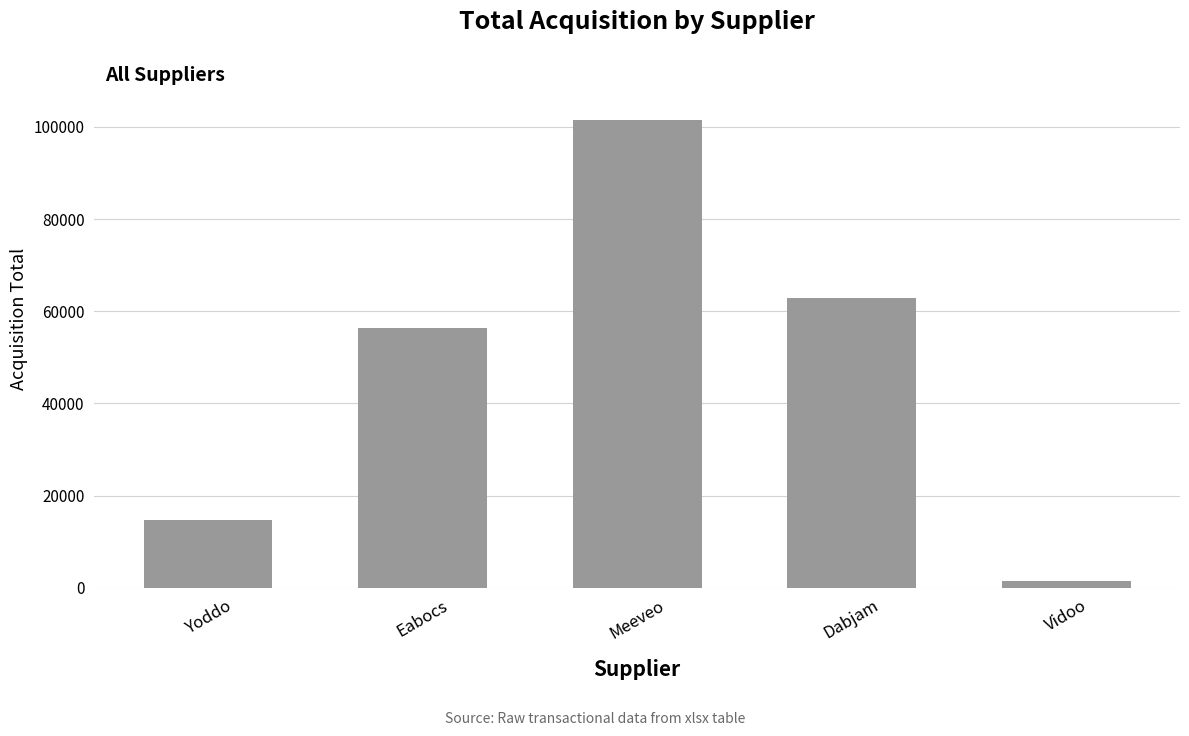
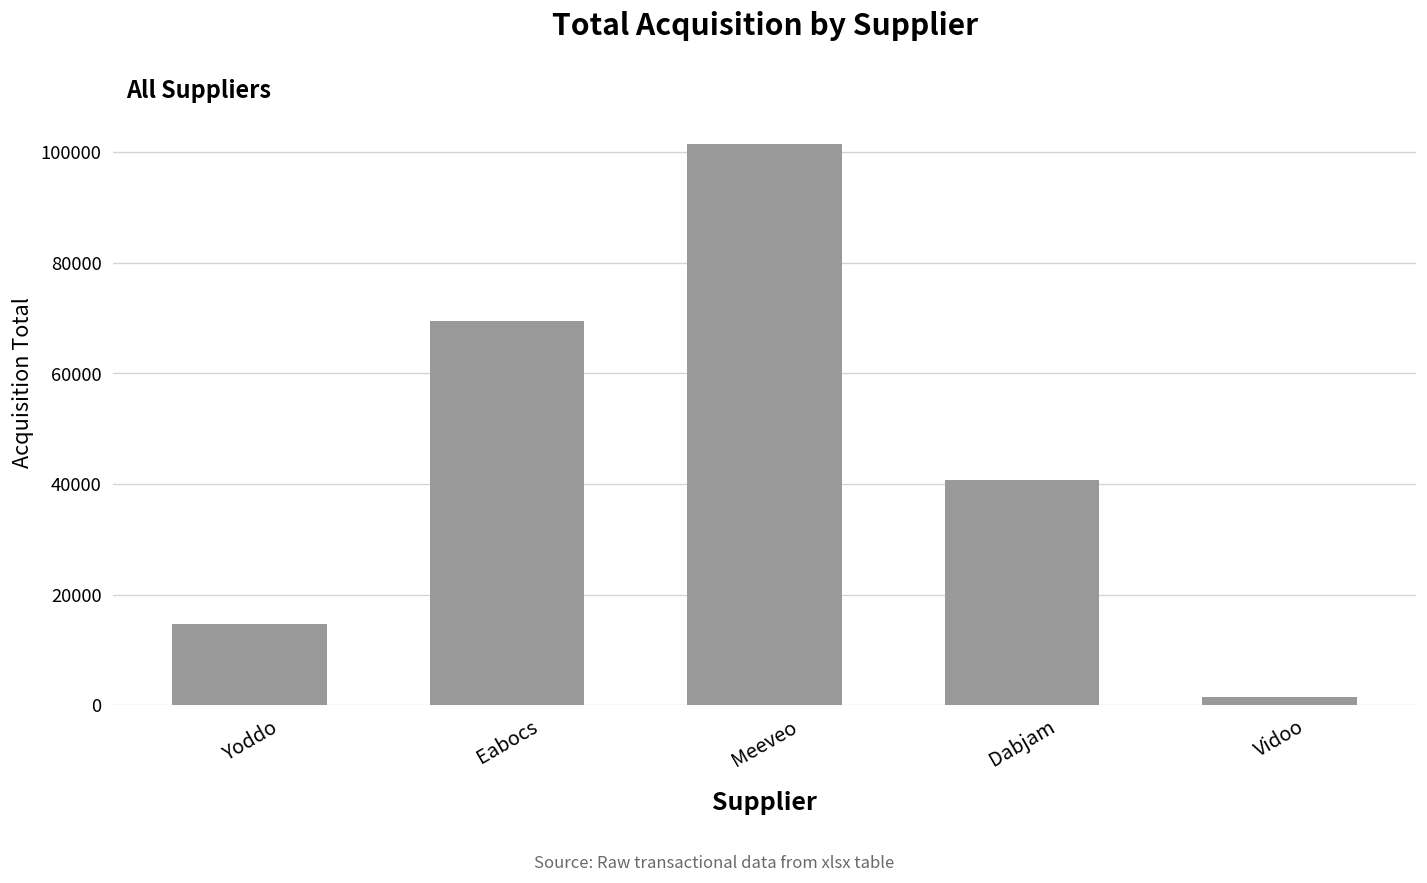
Eabocs: 56000 -> 69000
Dabjam: 63000 -> 41000
